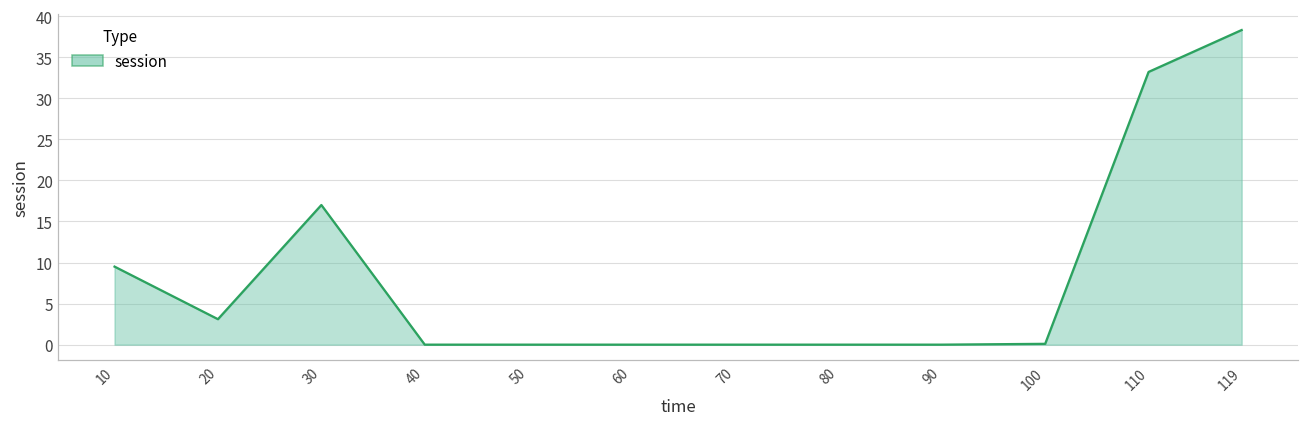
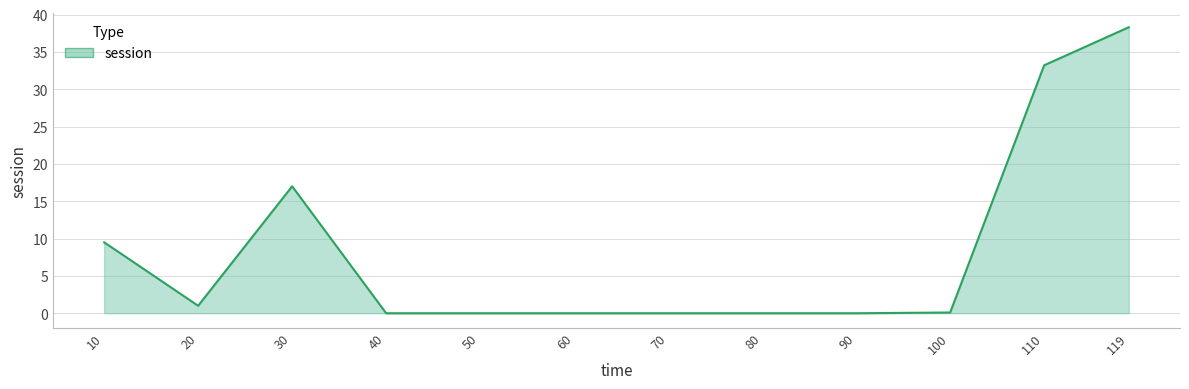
20: 3 -> 1
